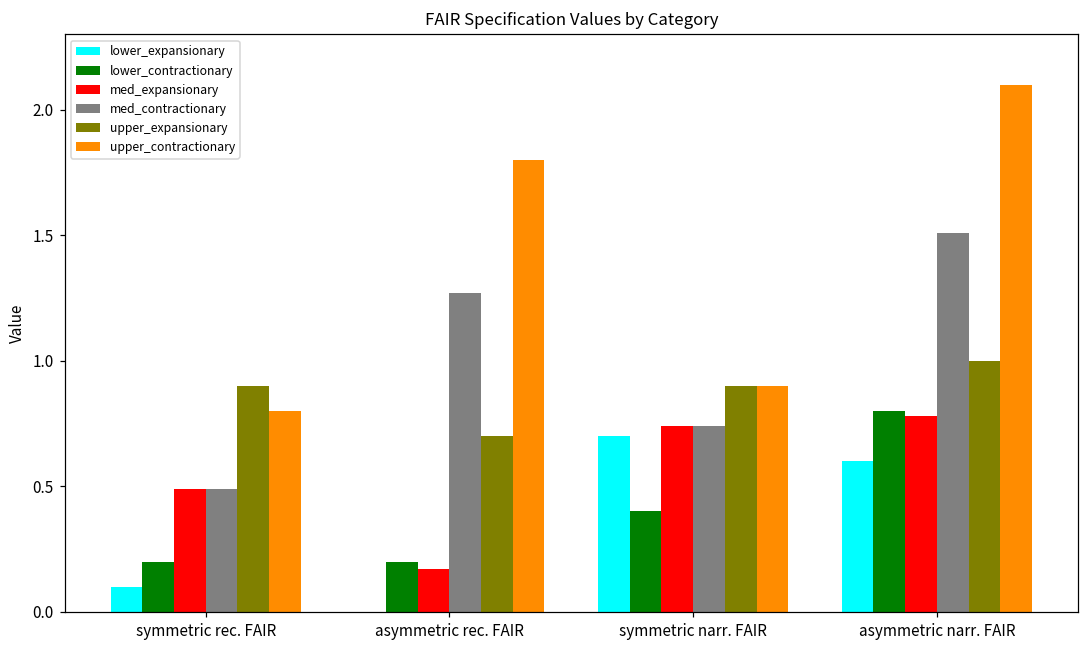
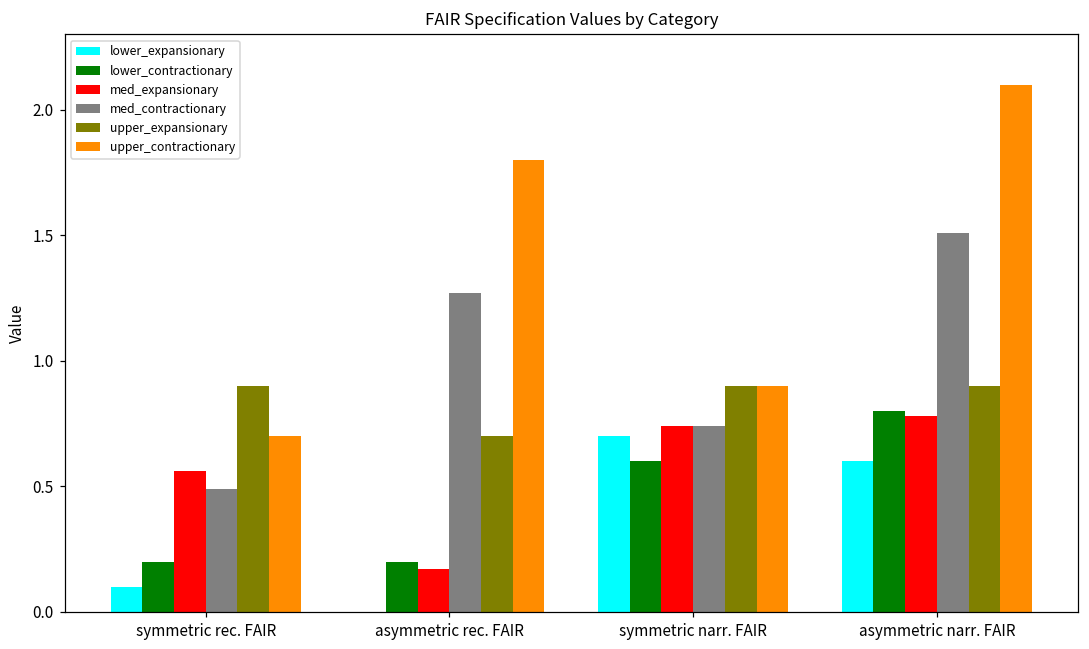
med_expansionary, symmetric rec. FAIR: 0.49 -> 0.56
upper_contractionary, symmetric rec. FAIR: 0.8 -> 0.7
lower_contractionary, symmetric narr. FAIR: 0.4 -> 0.6
upper_expansionary, asymmetric narr. FAIR: 1.0 -> 0.9
